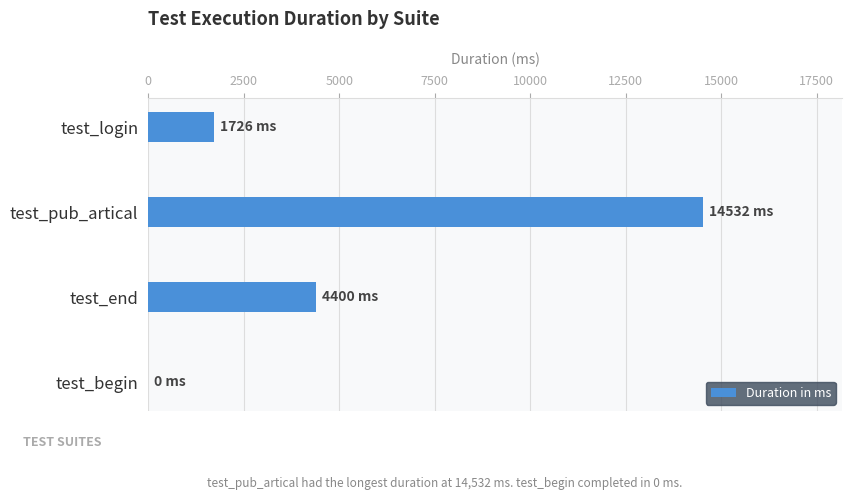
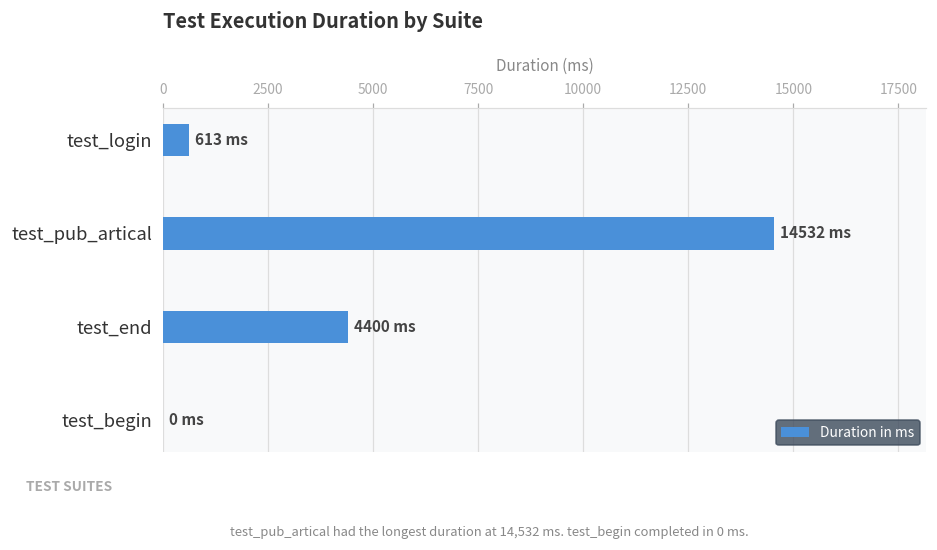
test_login: 1726 -> 613
